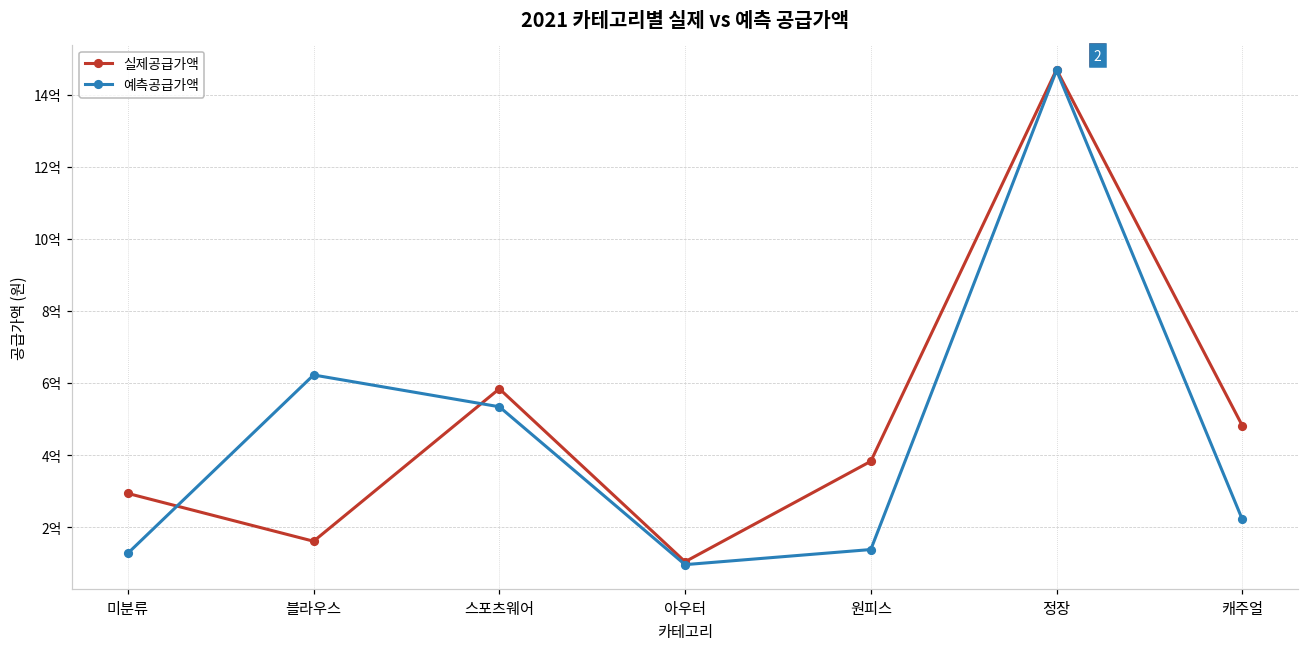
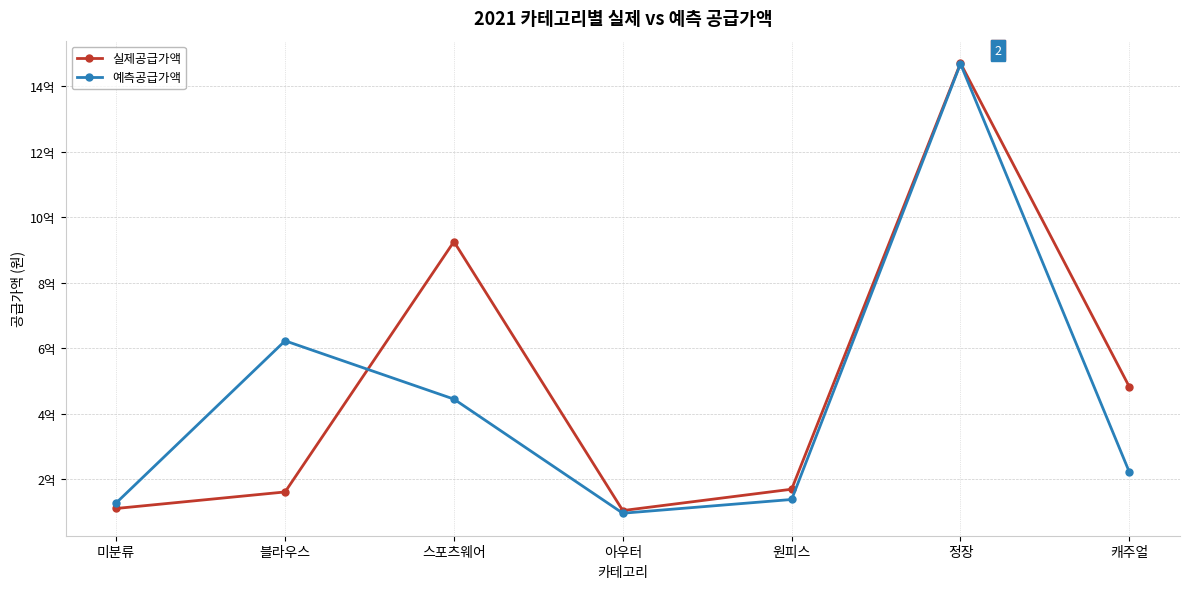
실제공급가액, 미분류: 2.9억 -> 1.1억
실제공급가액, 스포츠웨어: 5.8억 -> 9.3억
예측공급가액, 스포츠웨어: 5.3억 -> 4.4억
실제공급가액, 원피스: 3.8억 -> 1.7억
